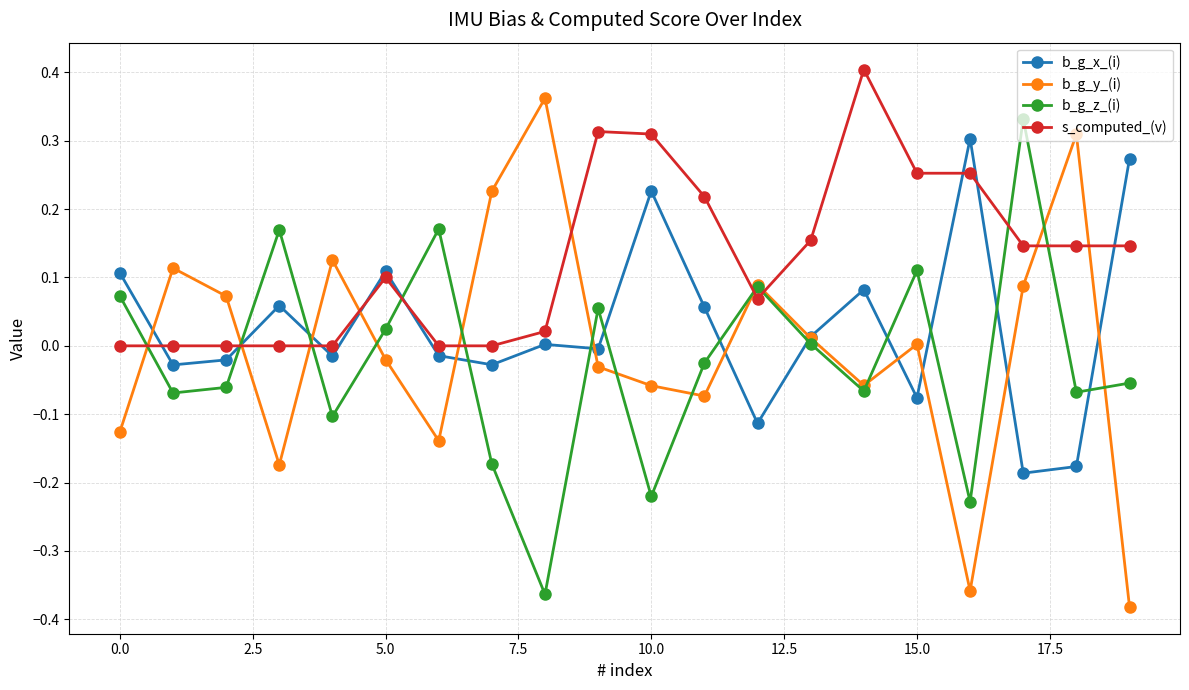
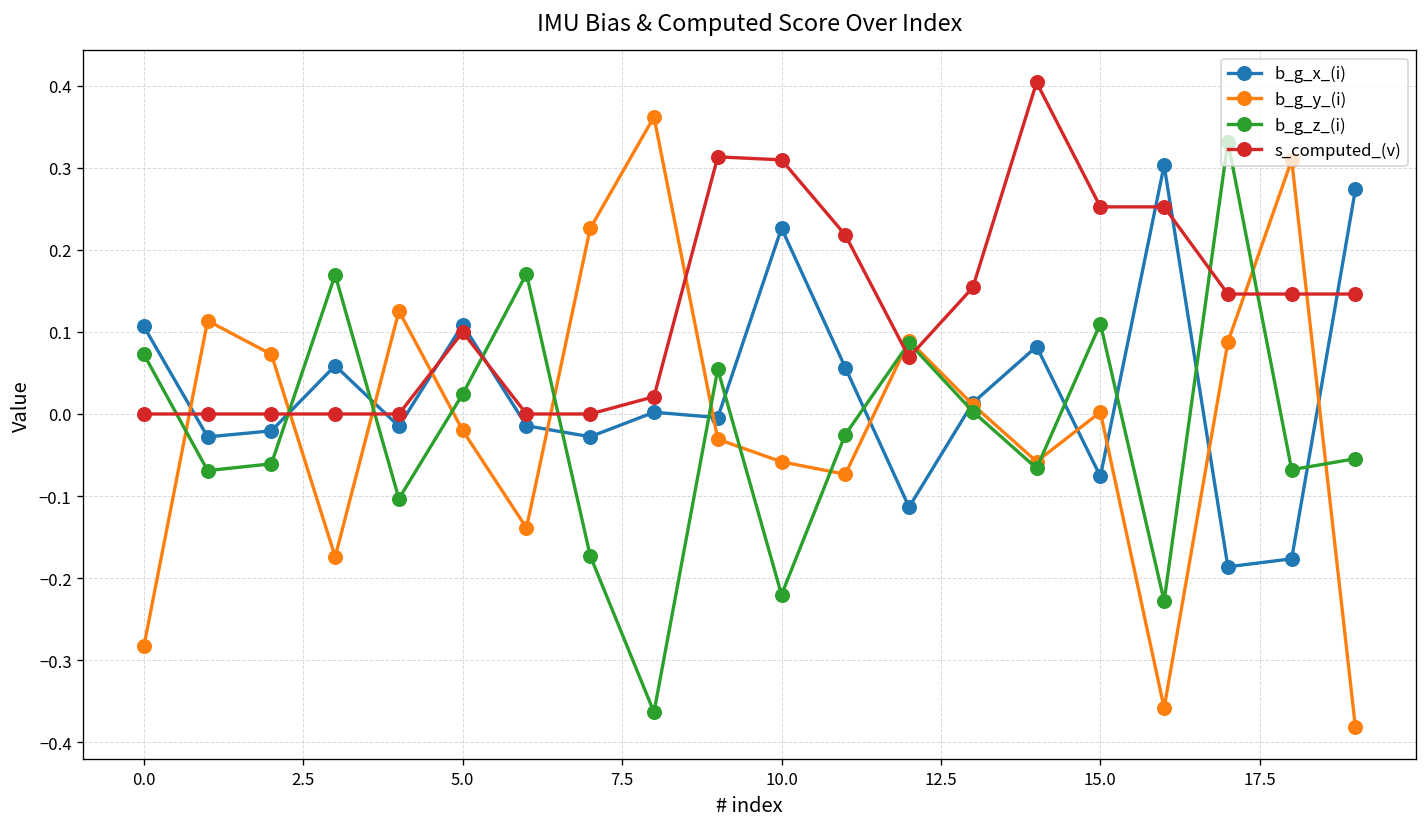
b_g_y_(i), 0.0: -0.13 -> -0.28
